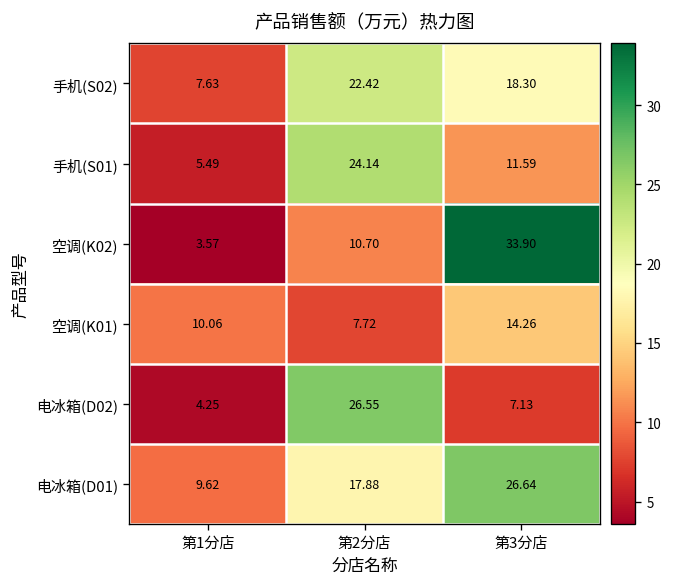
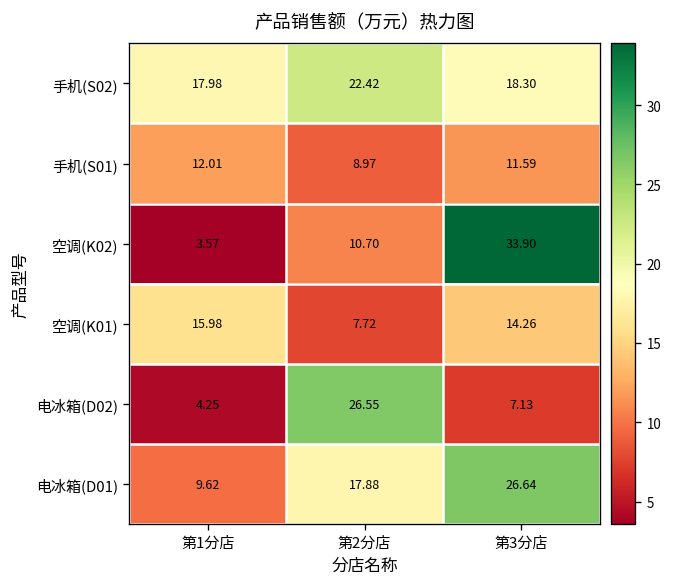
手机(S02), 第1分店: 7.63 -> 17.98
手机(S01), 第1分店: 5.49 -> 12.01
手机(S01), 第2分店: 24.14 -> 8.97
空调(K01), 第1分店: 10.06 -> 15.98
